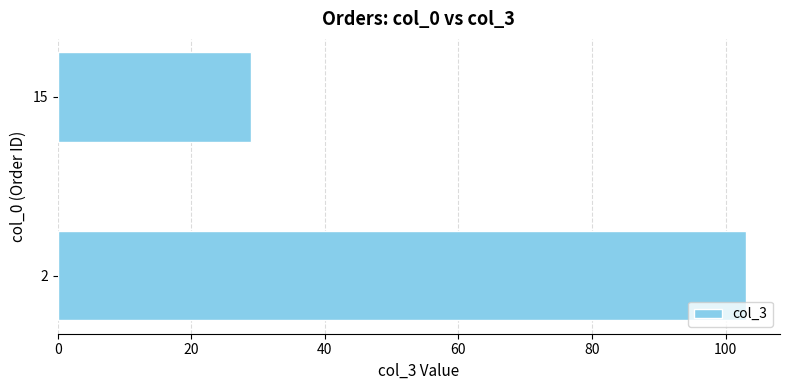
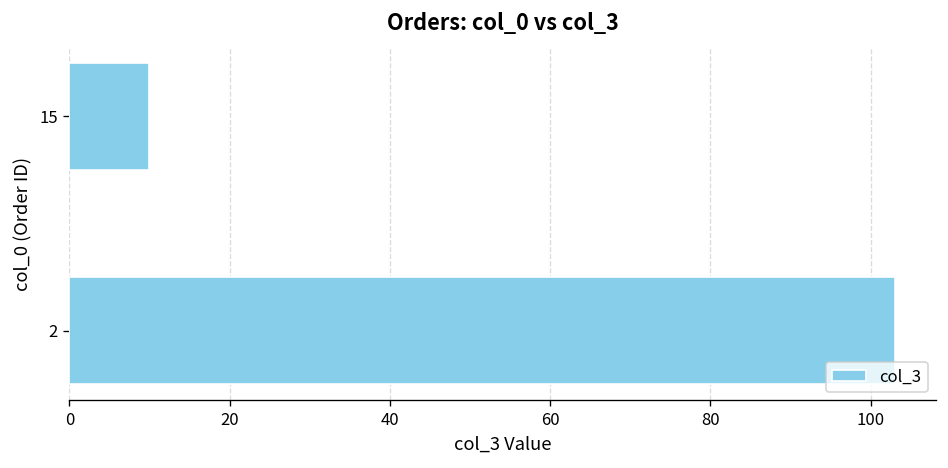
15: 29 -> 10
